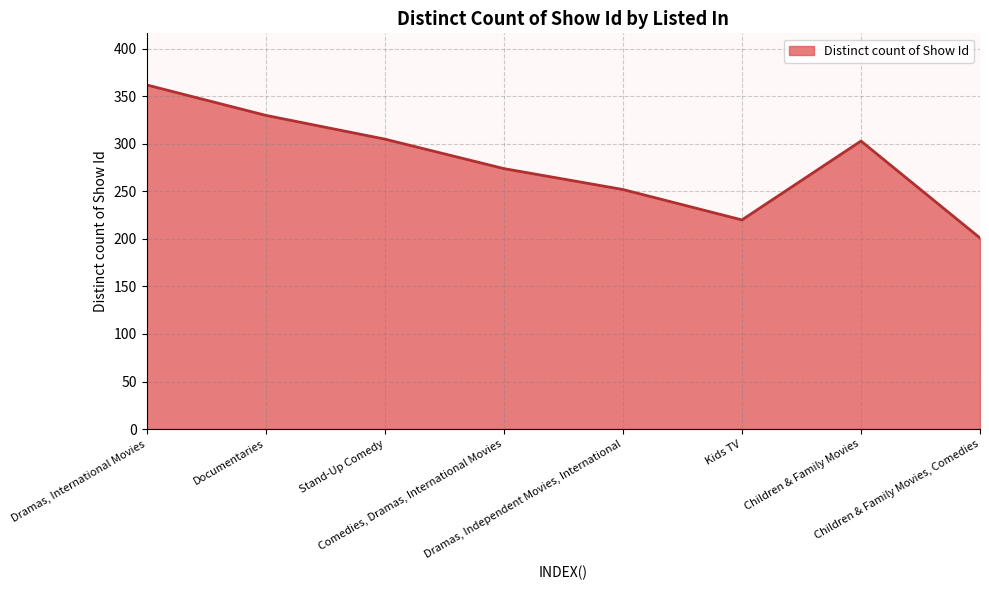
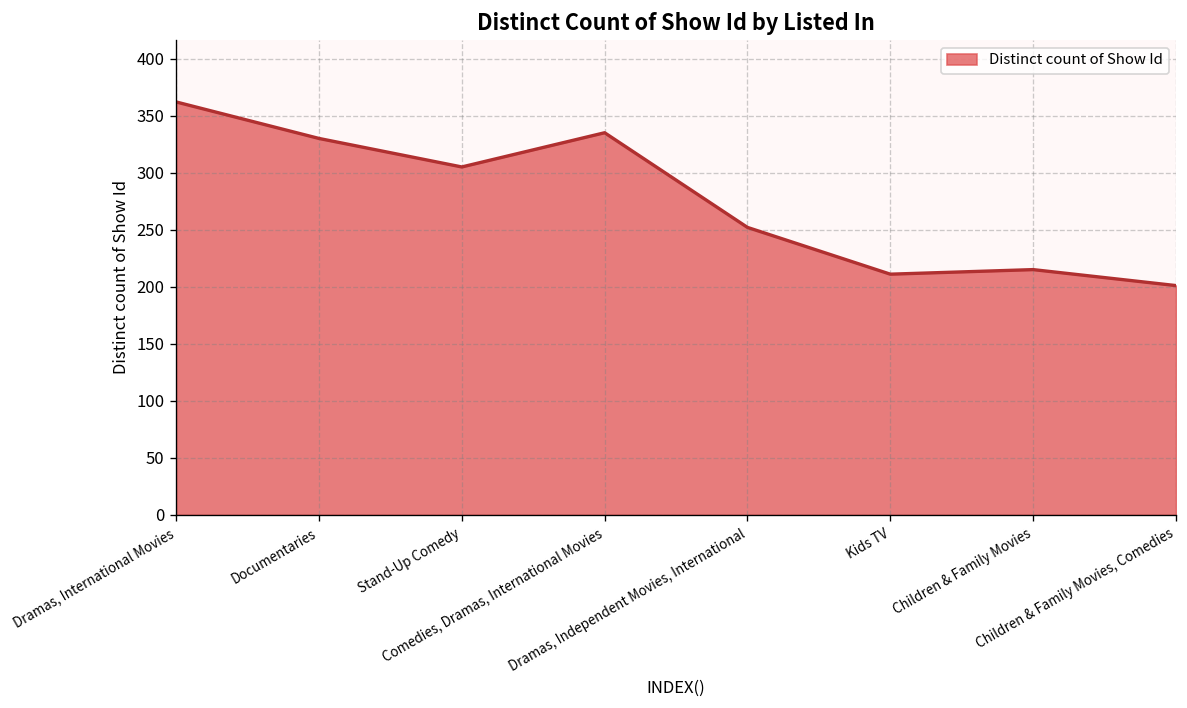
Comedies, Dramas, International Movies: 270 -> 340
Kids TV: 220 -> 210
Children & Family Movies: 300 -> 220
